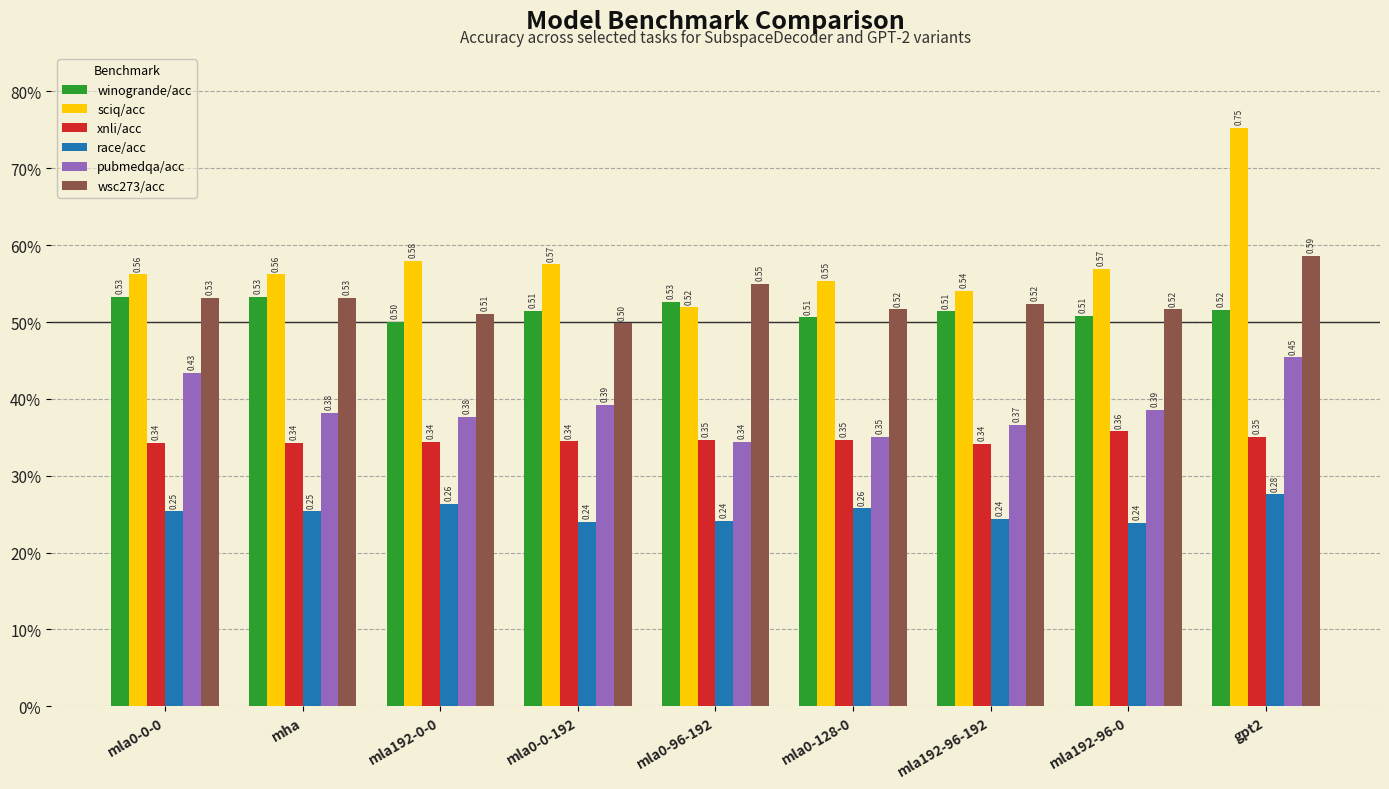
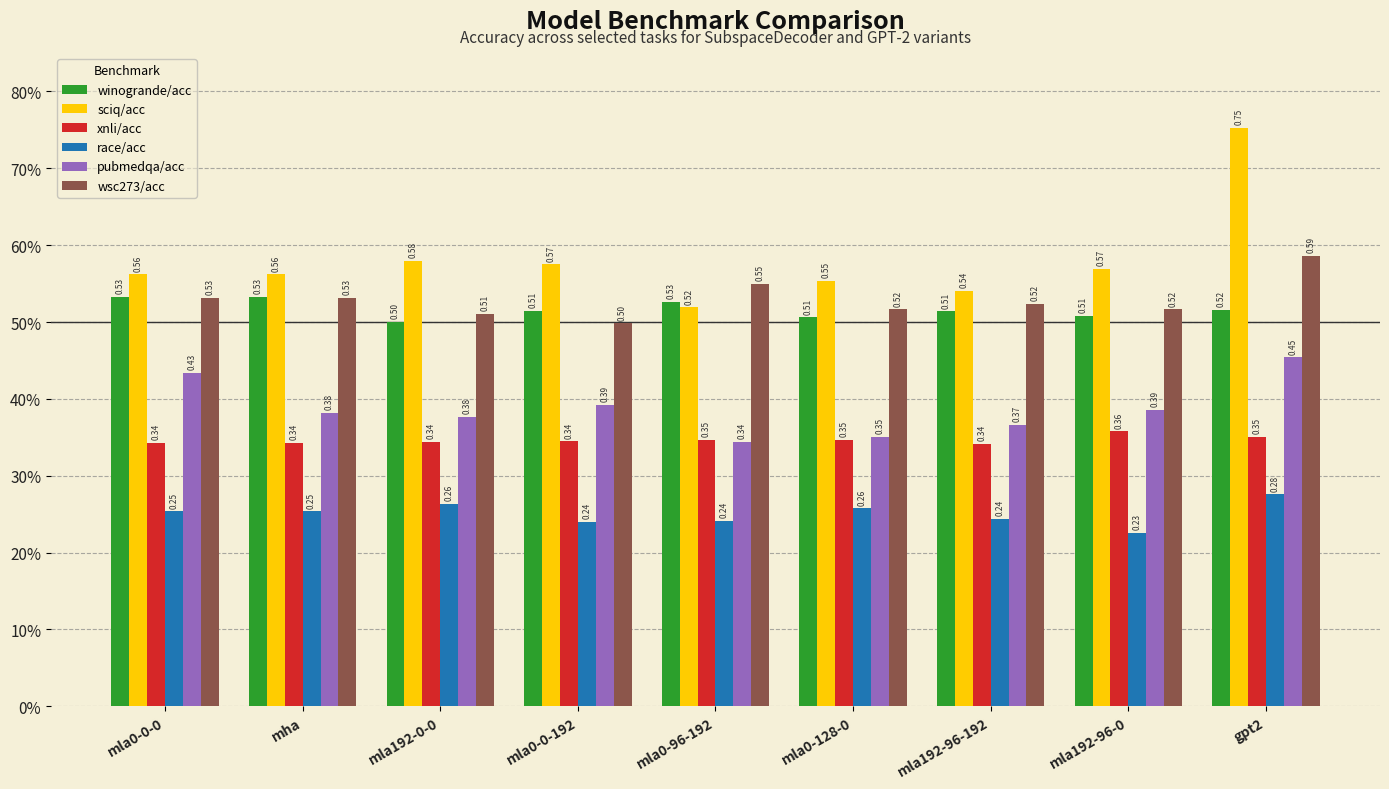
race/acc, mla192-96-0: 0.24 -> 0.23
